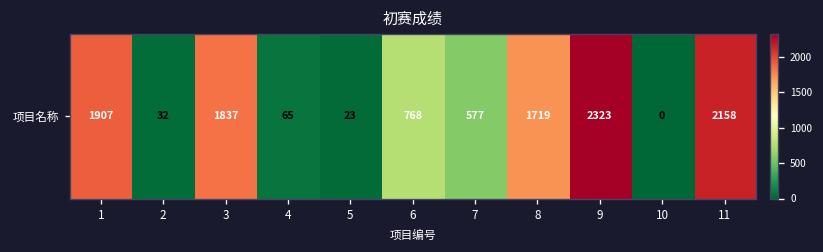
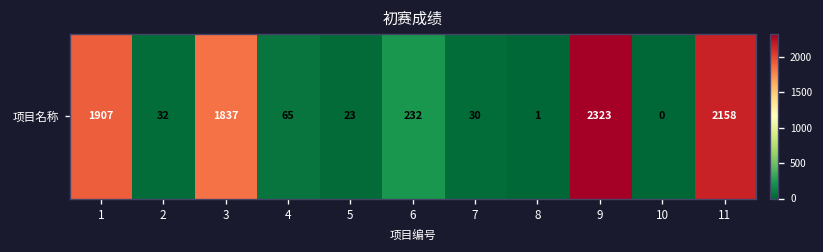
项目名称, 6: 768 -> 232
项目名称, 7: 577 -> 30
项目名称, 8: 1719 -> 1
